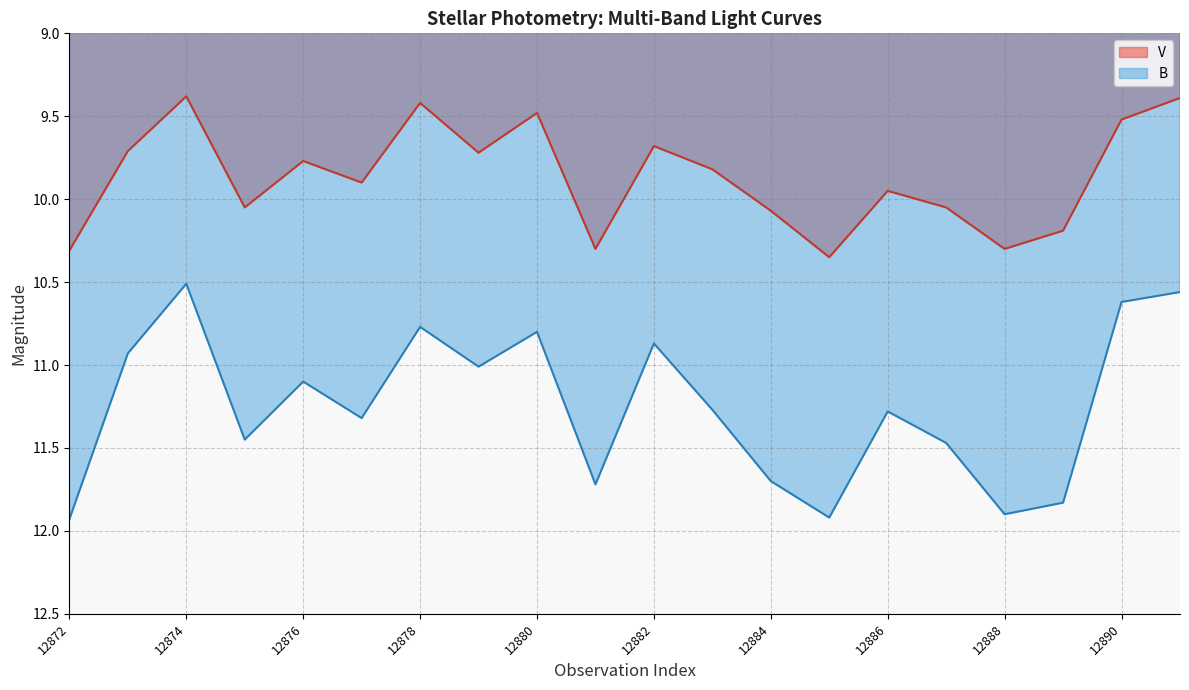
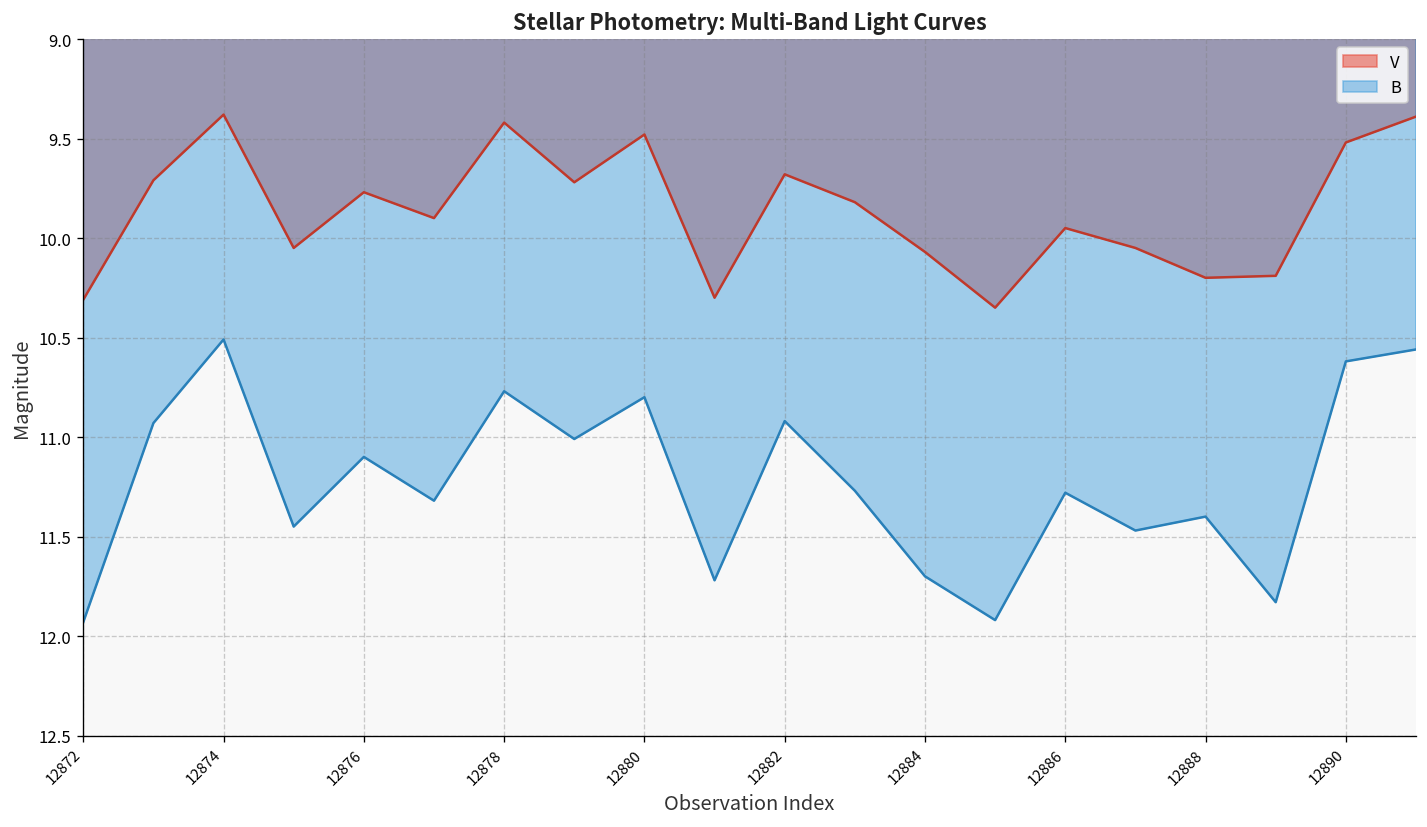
B, 12882: 10.87 -> 10.92
V, 12888: 10.3 -> 10.2
B, 12888: 11.9 -> 11.4
